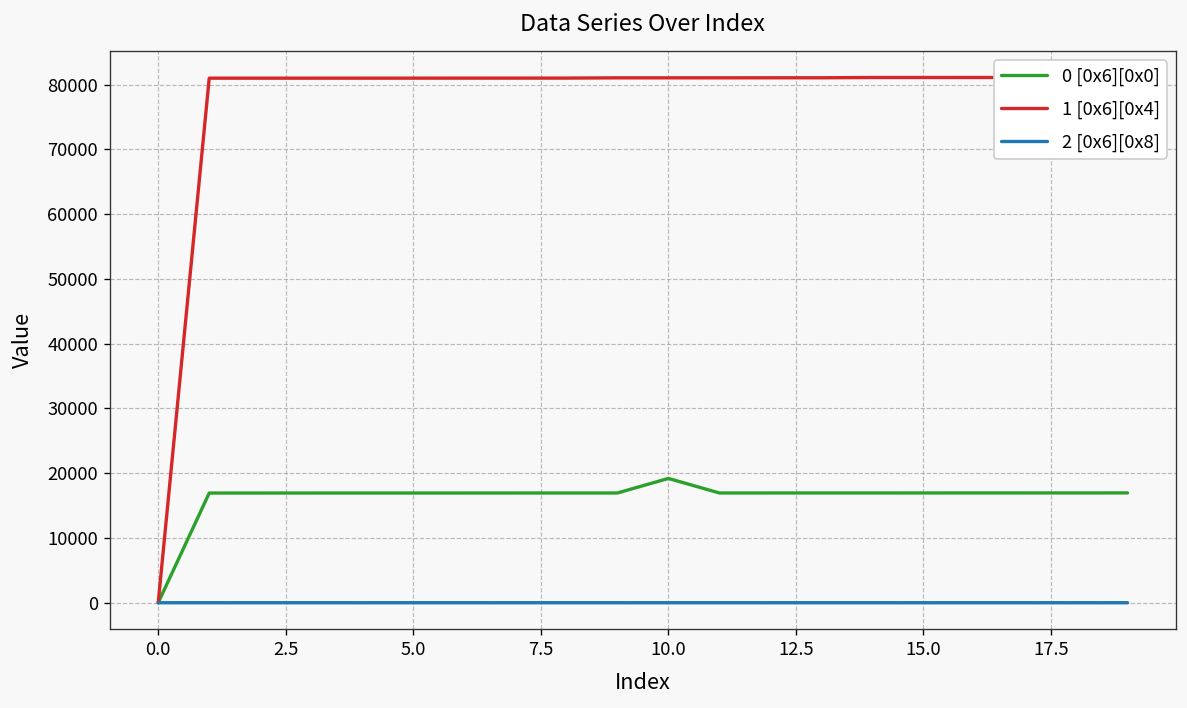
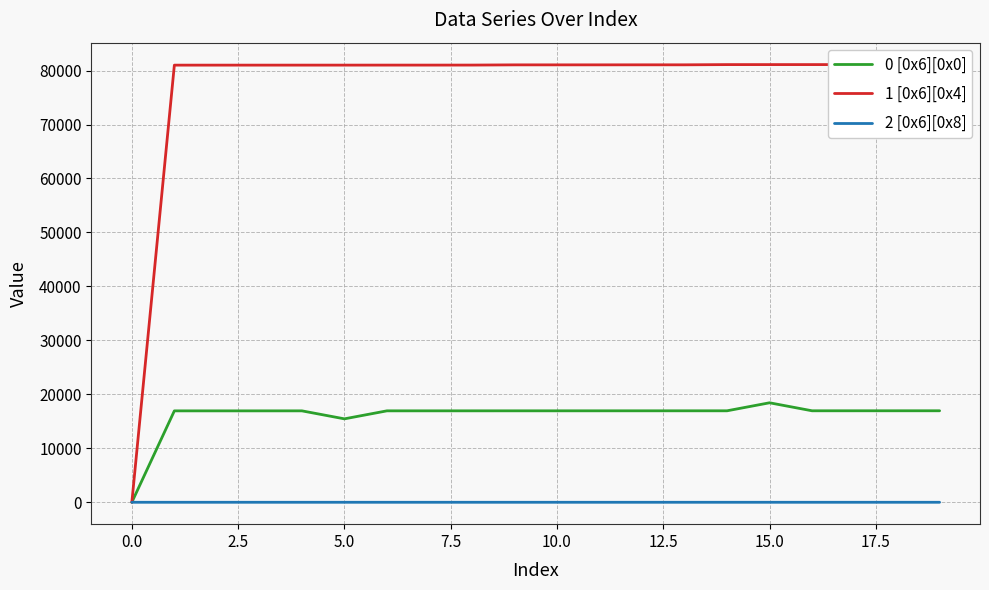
0 [0x6][0x0], 5.0: 17000 -> 15000
0 [0x6][0x0], 10.0: 19000 -> 17000
0 [0x6][0x0], 15.0: 17000 -> 18000
